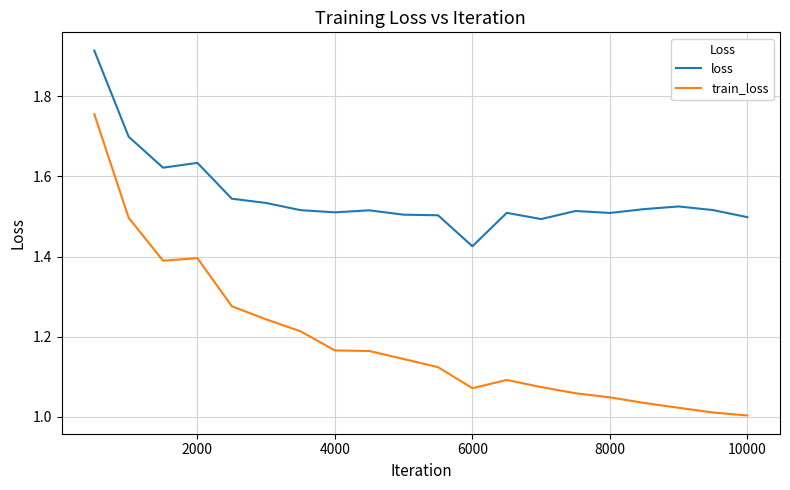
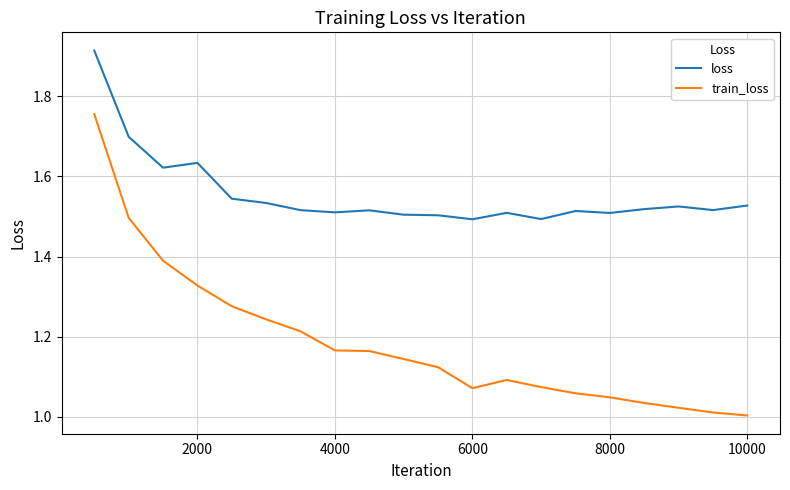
train_loss, 2000: 1.40 -> 1.33
loss, 6000: 1.43 -> 1.49
loss, 10000: 1.50 -> 1.53
